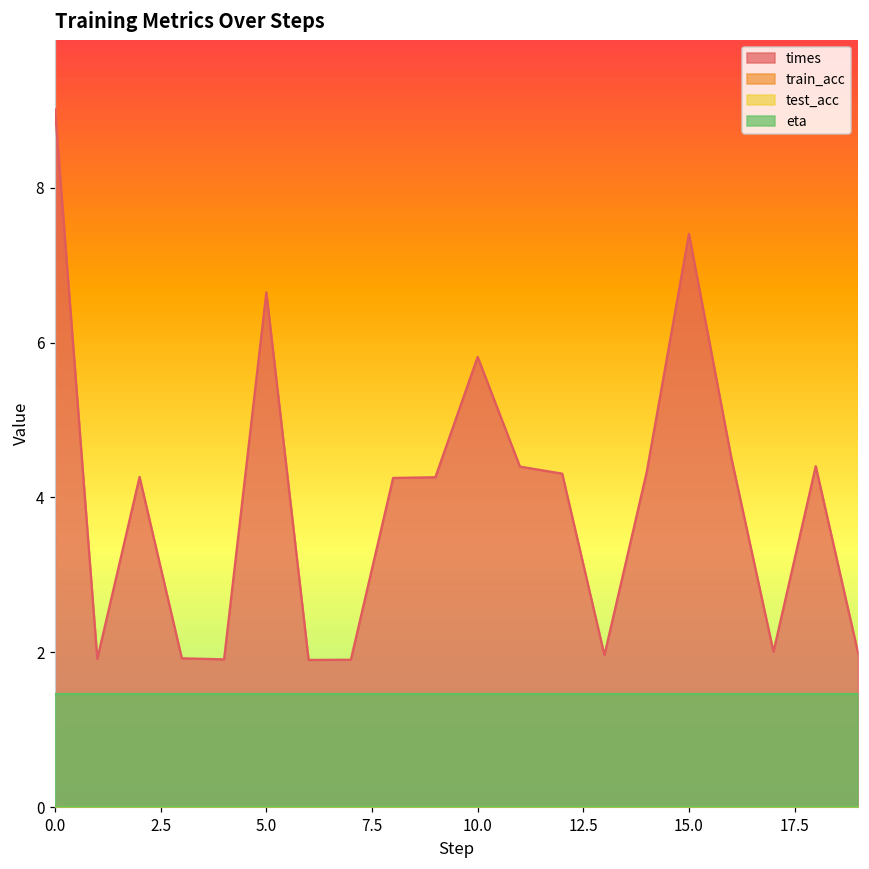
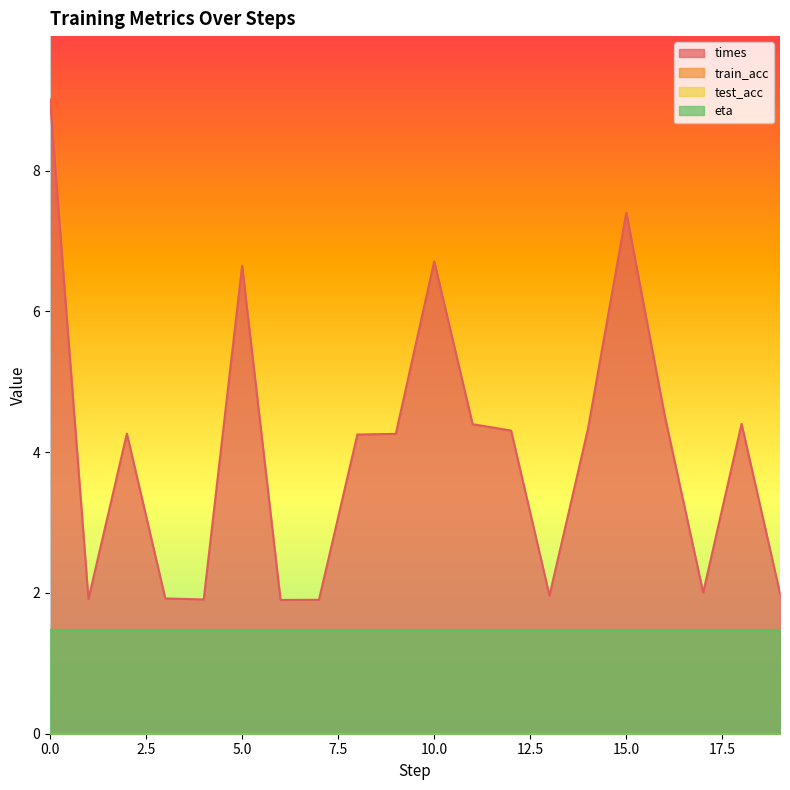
times, 10.0: 5.8 -> 6.7
